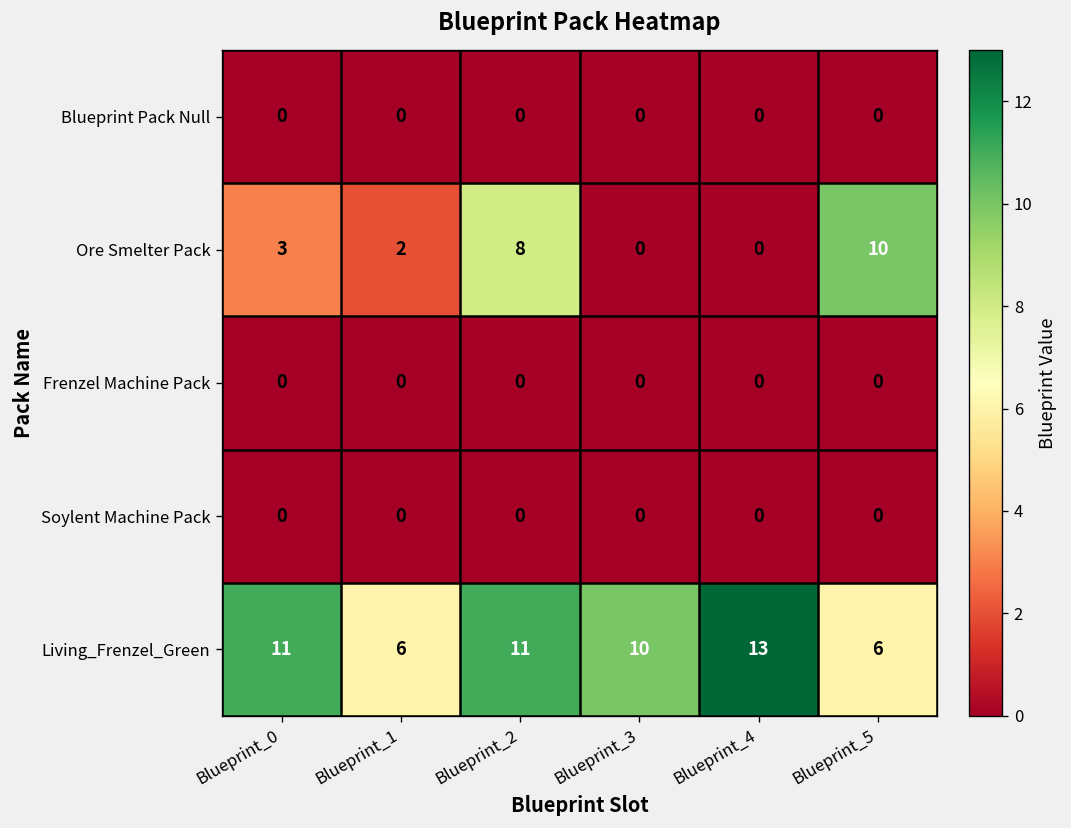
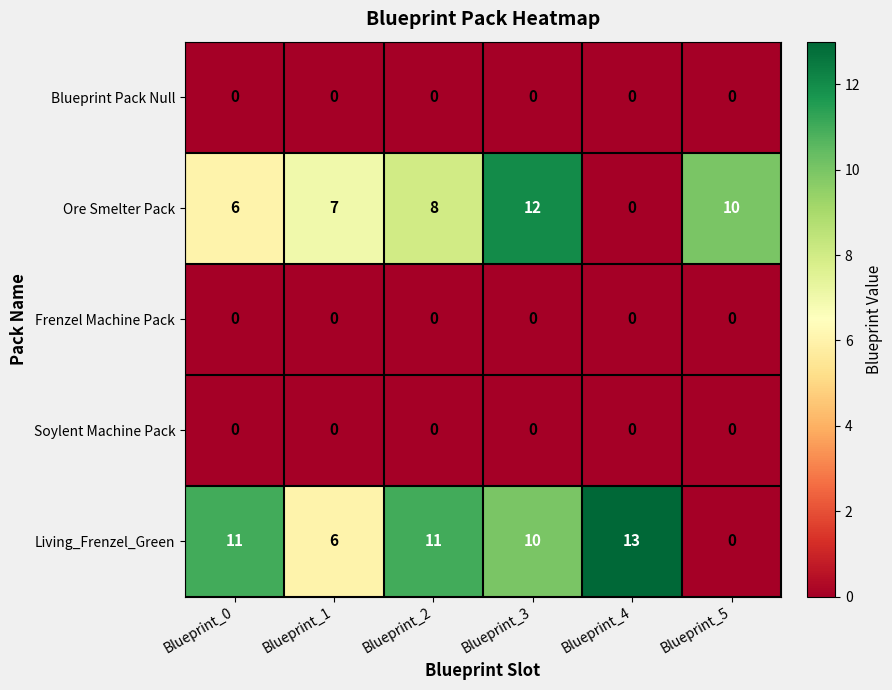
Ore Smelter Pack, Blueprint_0: 3 -> 6
Ore Smelter Pack, Blueprint_1: 2 -> 7
Ore Smelter Pack, Blueprint_3: 0 -> 12
Living_Frenzel_Green, Blueprint_5: 6 -> 0
